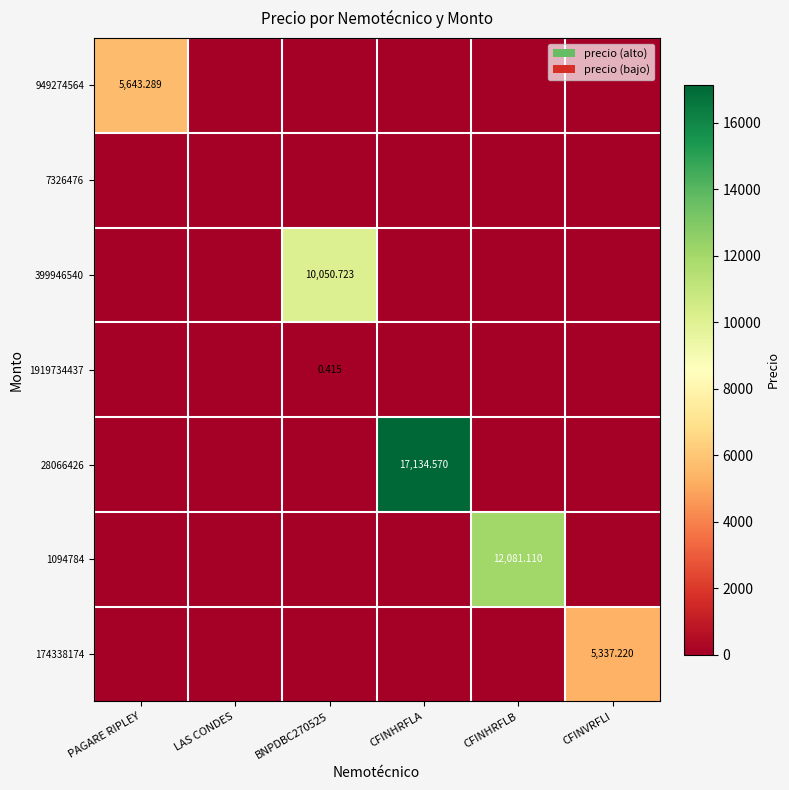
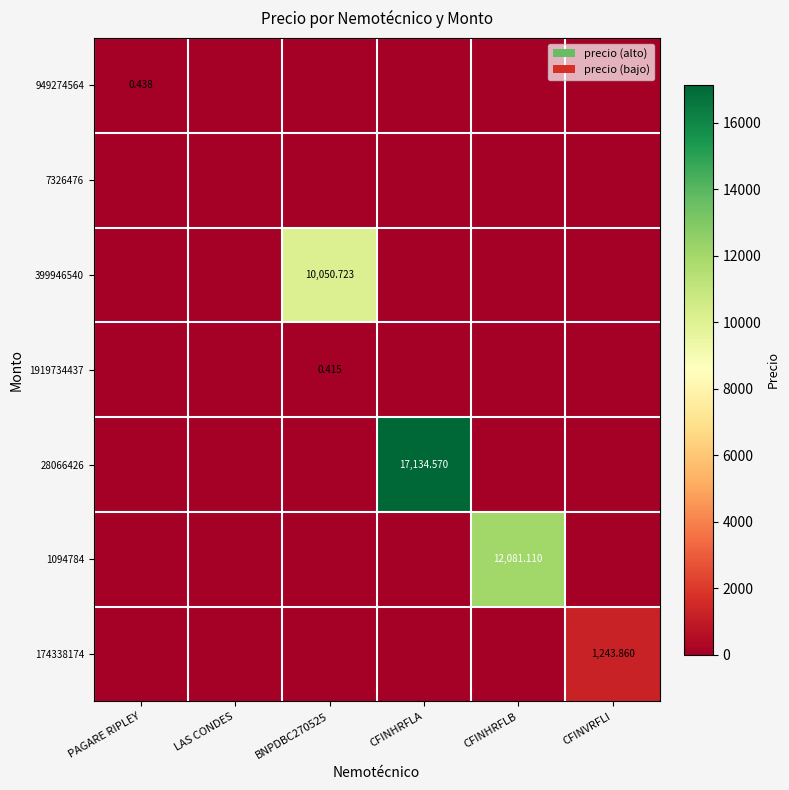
949274564, PAGARE RIPLEY: 5,643.289 -> 0.438
174338174, CFINVRFLI: 5,337.220 -> 1,243.860
